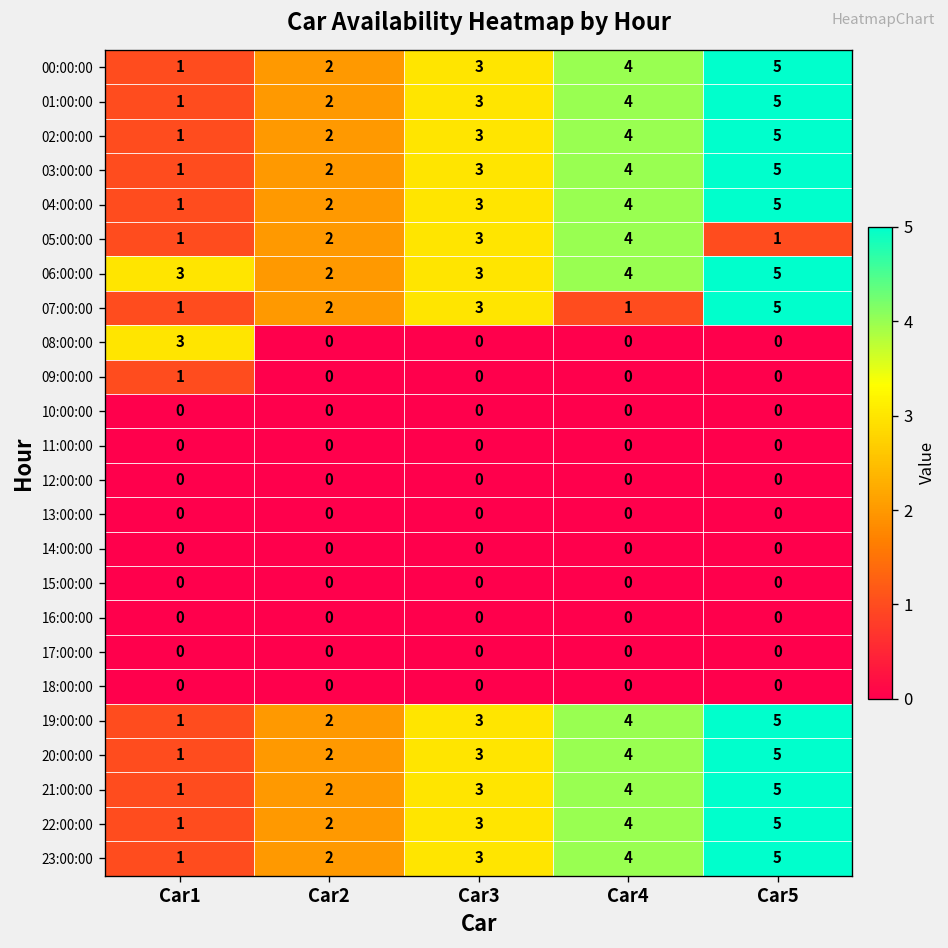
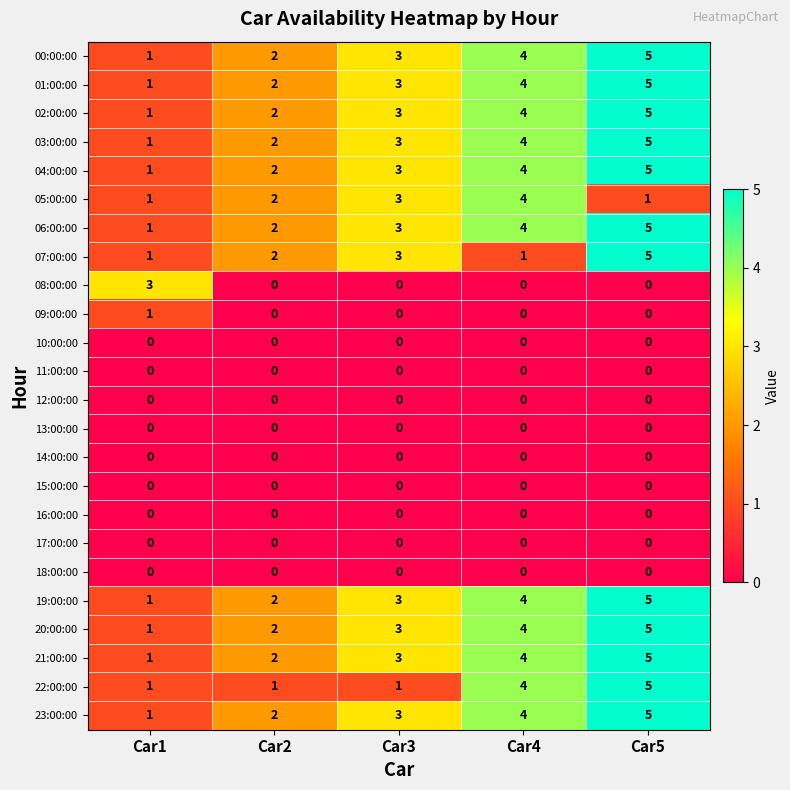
06:00:00, Car1: 3 -> 1
22:00:00, Car2: 2 -> 1
22:00:00, Car3: 3 -> 1
